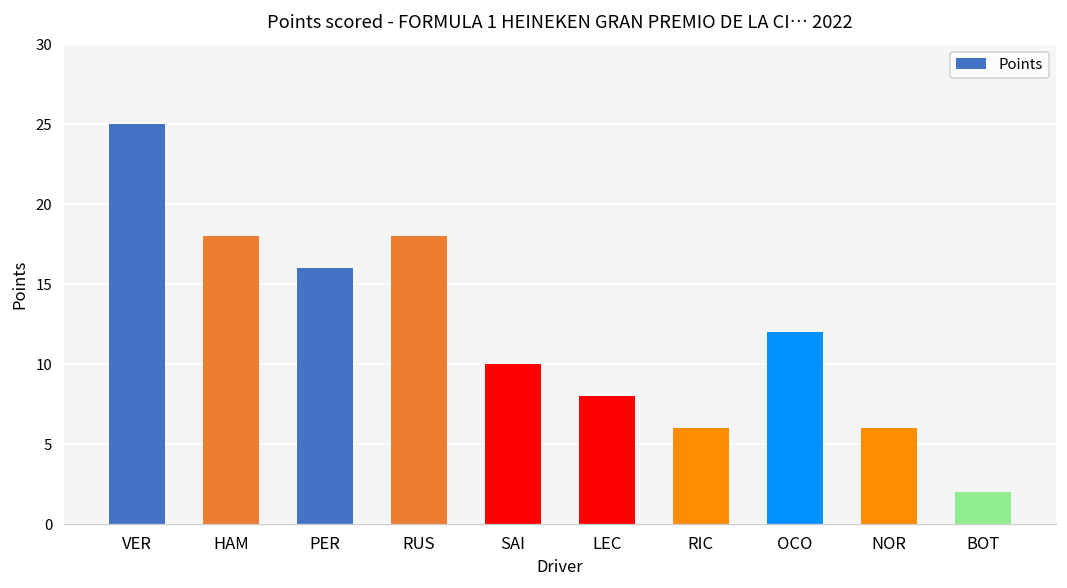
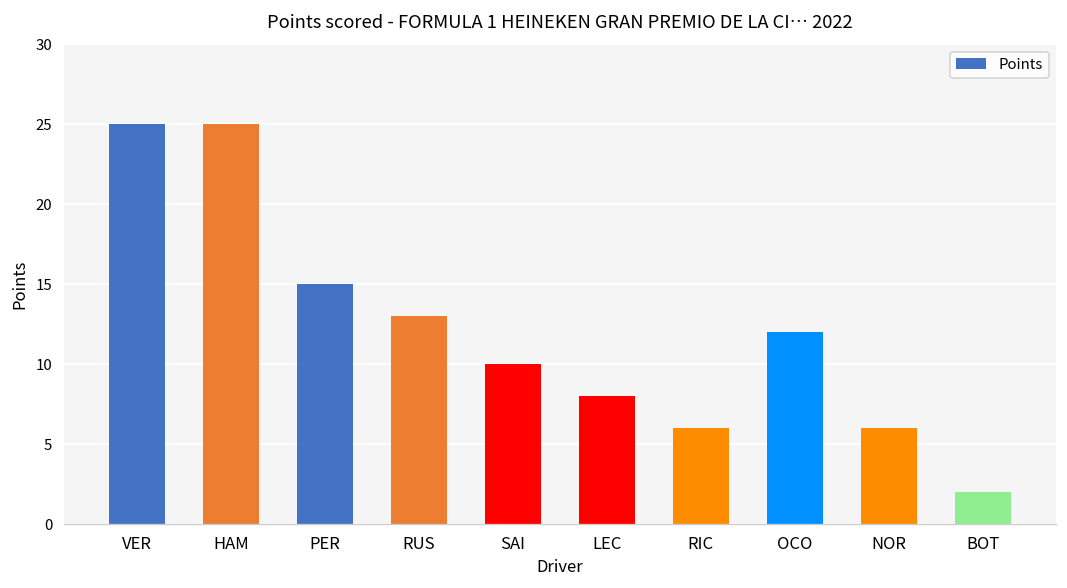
HAM: 18 -> 25
PER: 16 -> 15
RUS: 18 -> 13
